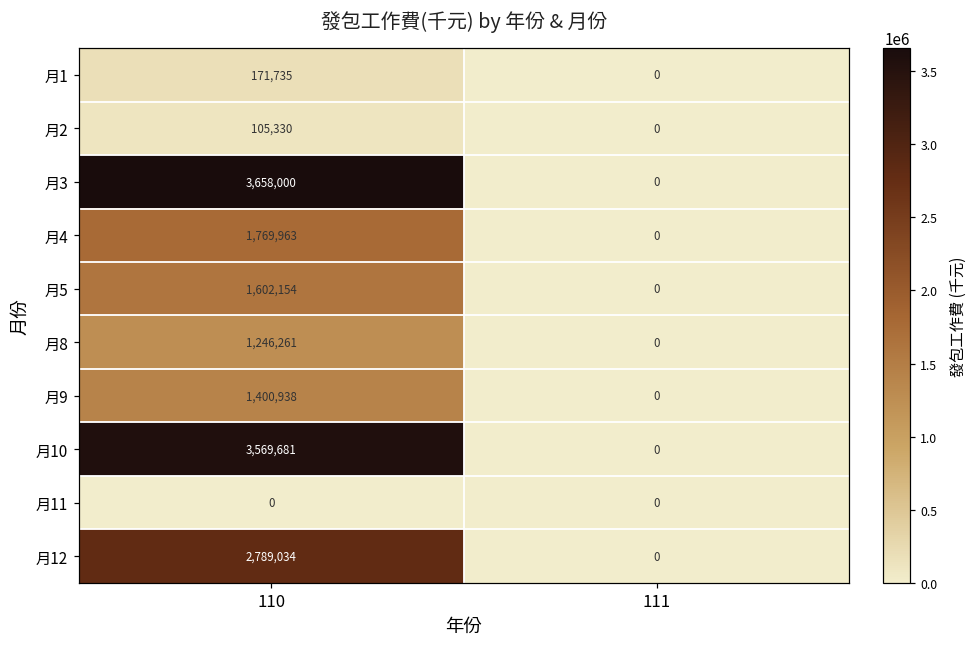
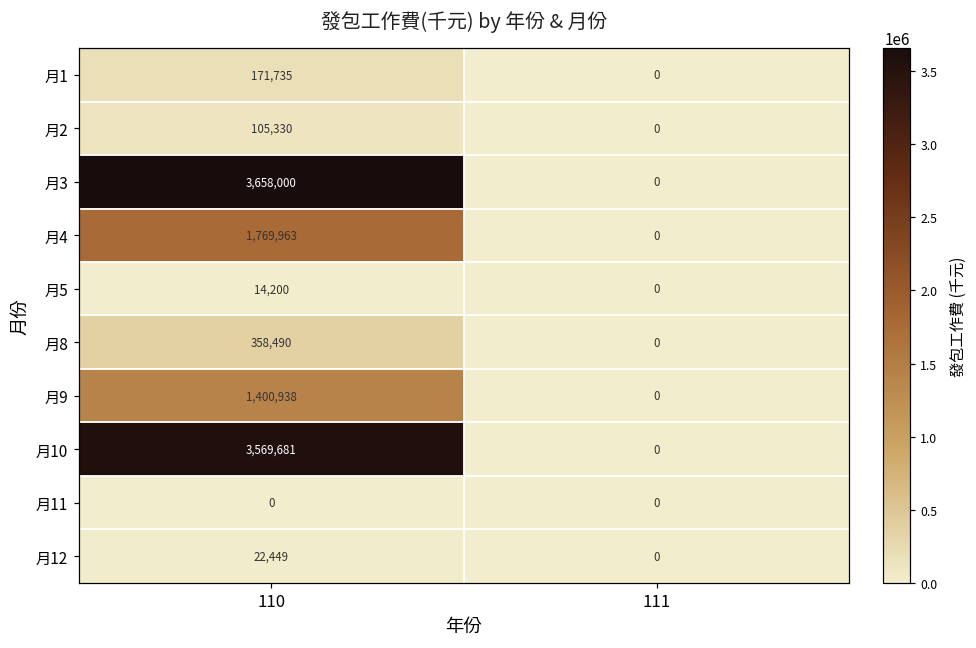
月5, 110: 1,602,154 -> 14,200
月8, 110: 1,246,261 -> 358,490
月12, 110: 2,789,034 -> 22,449
